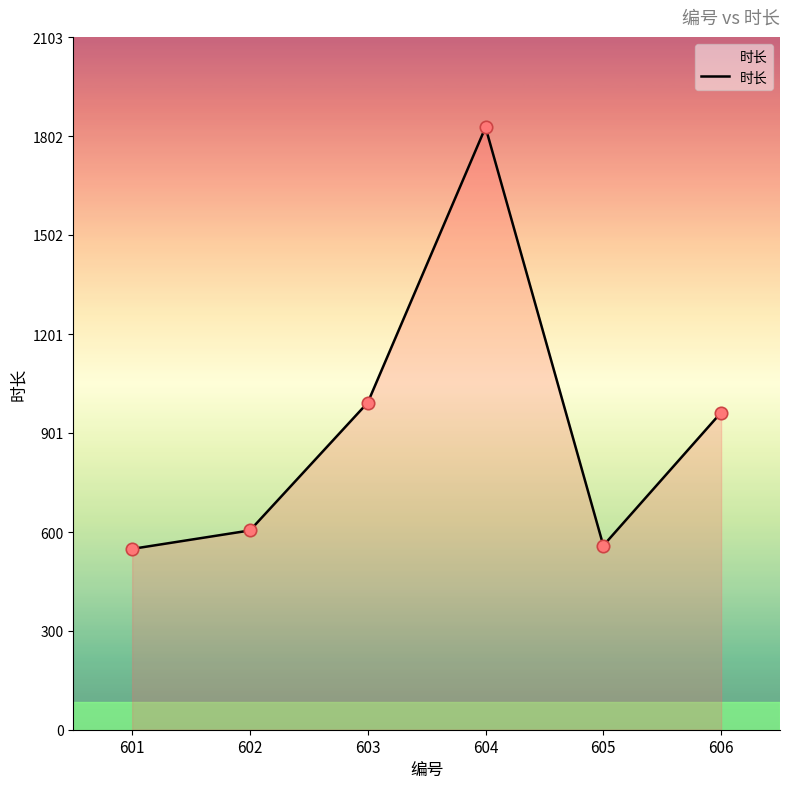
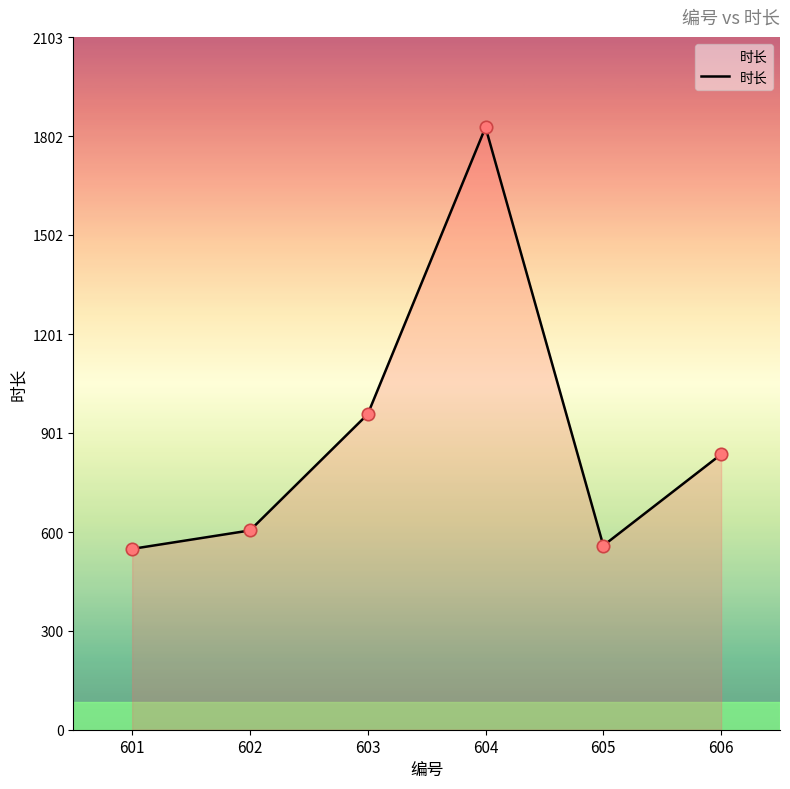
603: 990 -> 960
606: 960 -> 840
